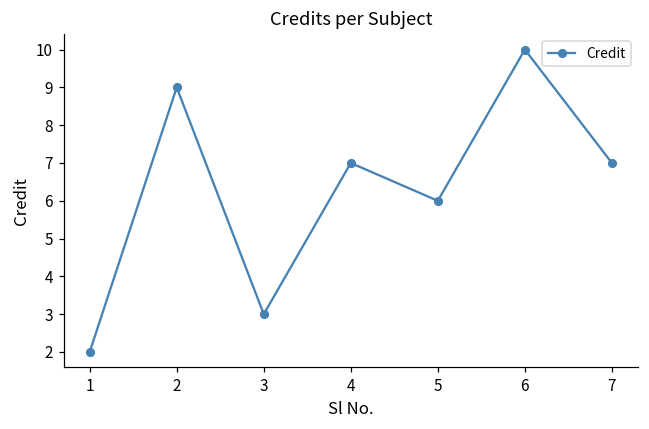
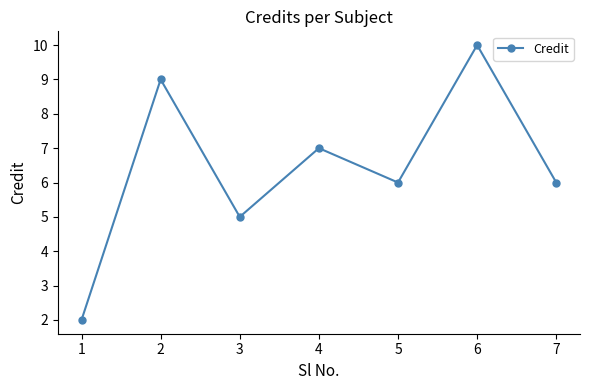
3: 3 -> 5
7: 7 -> 6
